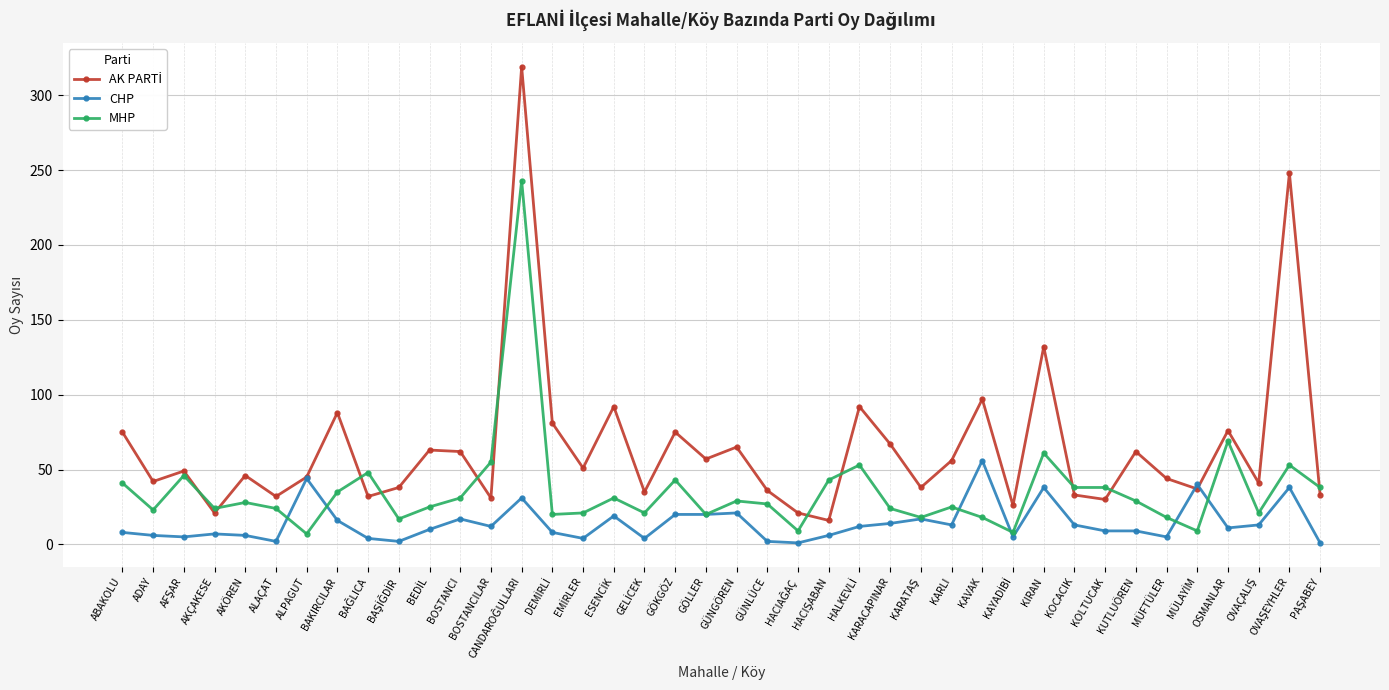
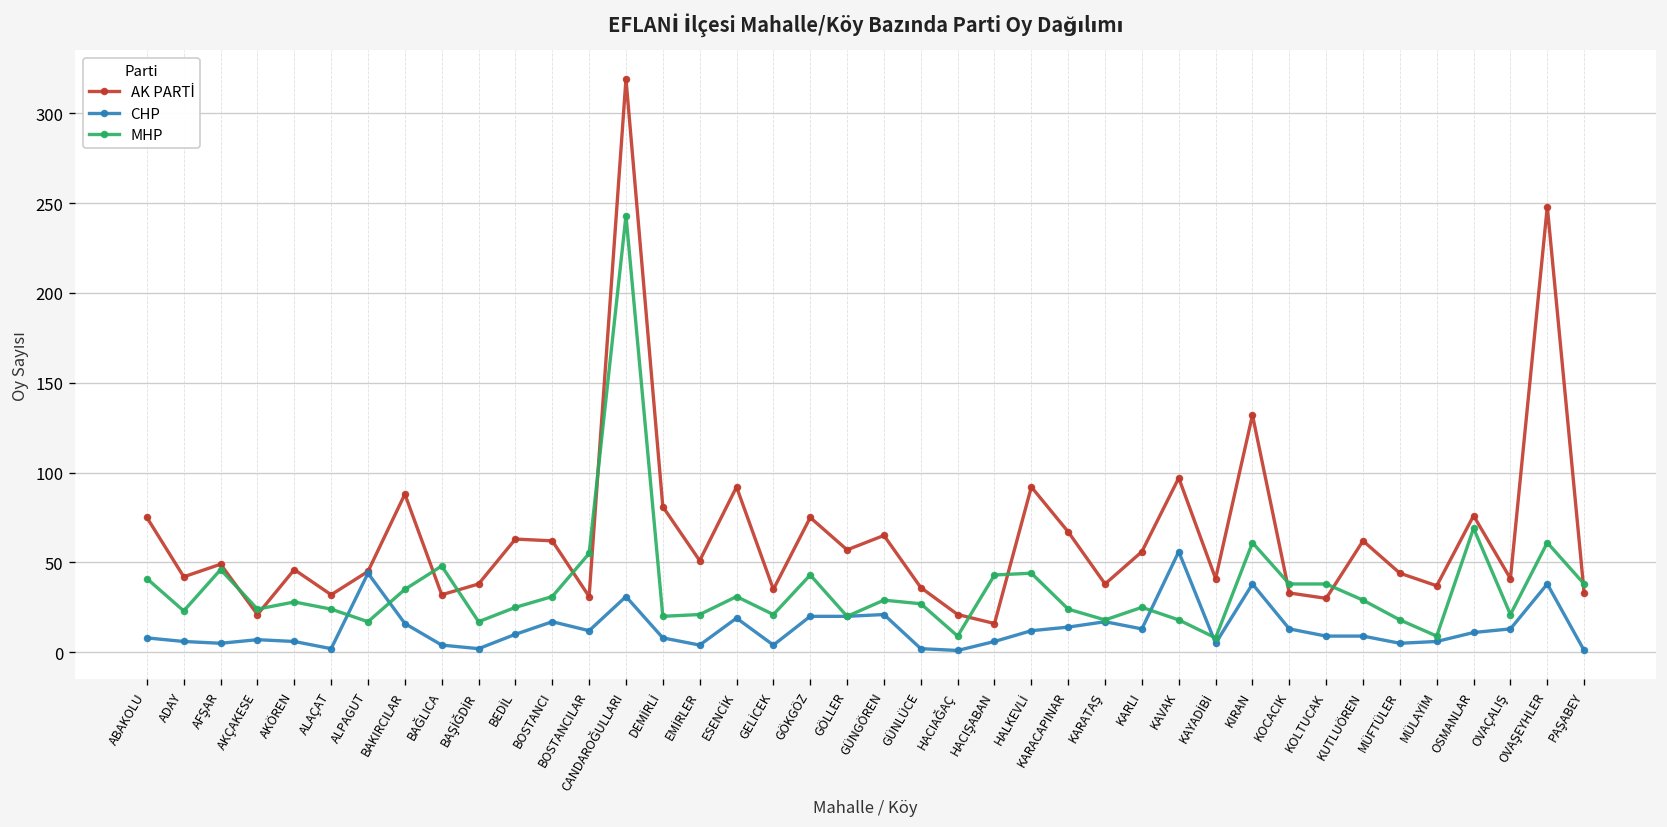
MHP, ALPAGUT: 7 -> 17
MHP, HALKEVLİ: 53 -> 44
AK PARTİ, KAYADİBİ: 26 -> 41
CHP, MÜLAYİM: 40 -> 6
MHP, OVAŞEYHLER: 53 -> 61
